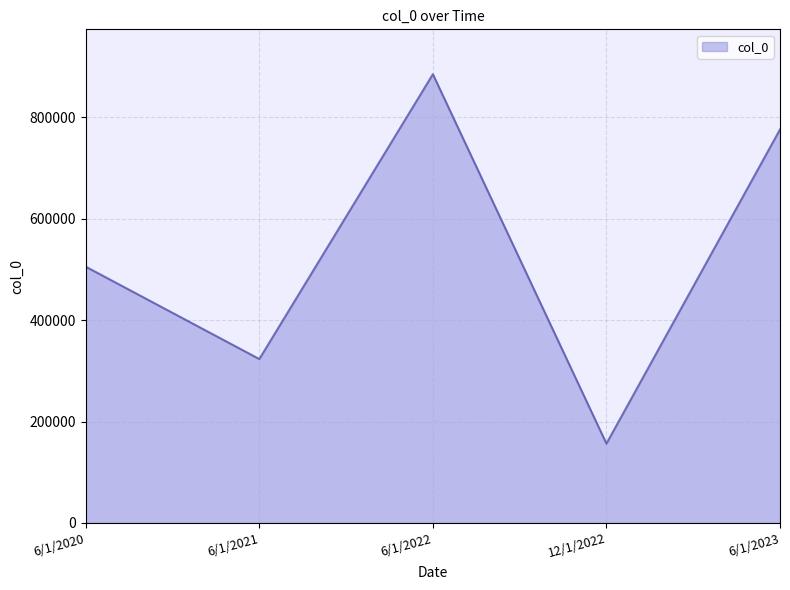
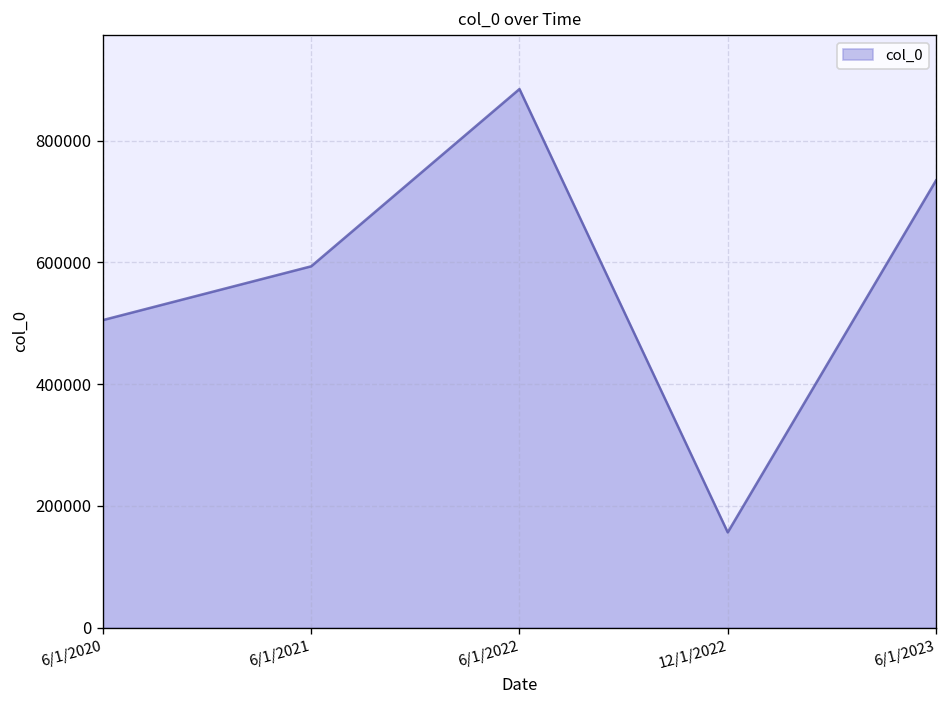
6/1/2021: 320000 -> 590000
6/1/2023: 780000 -> 730000
